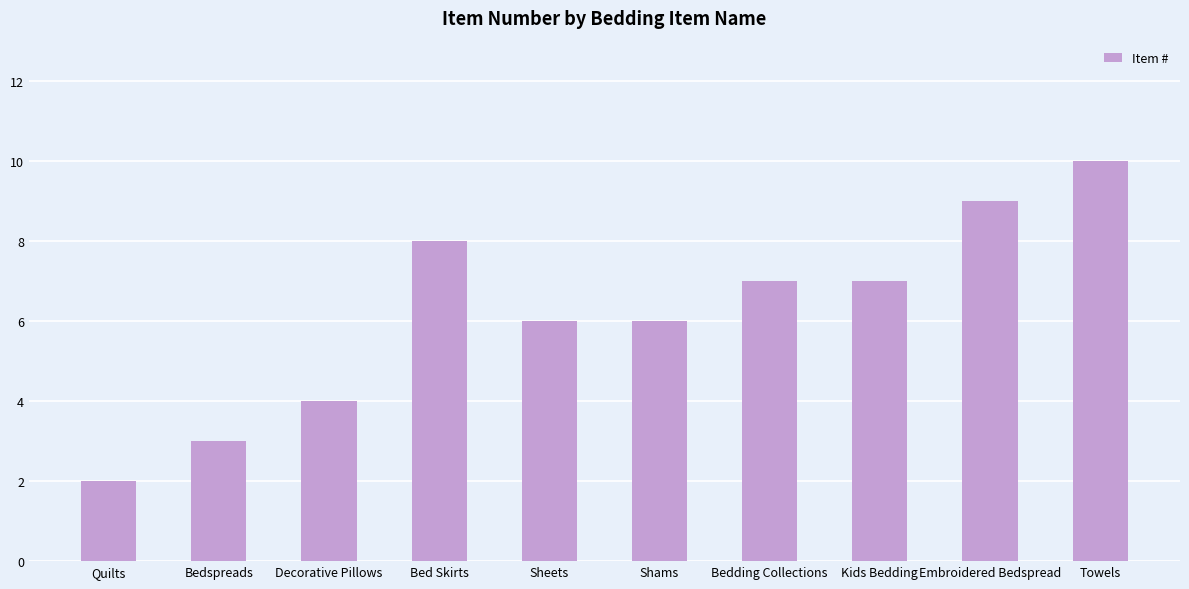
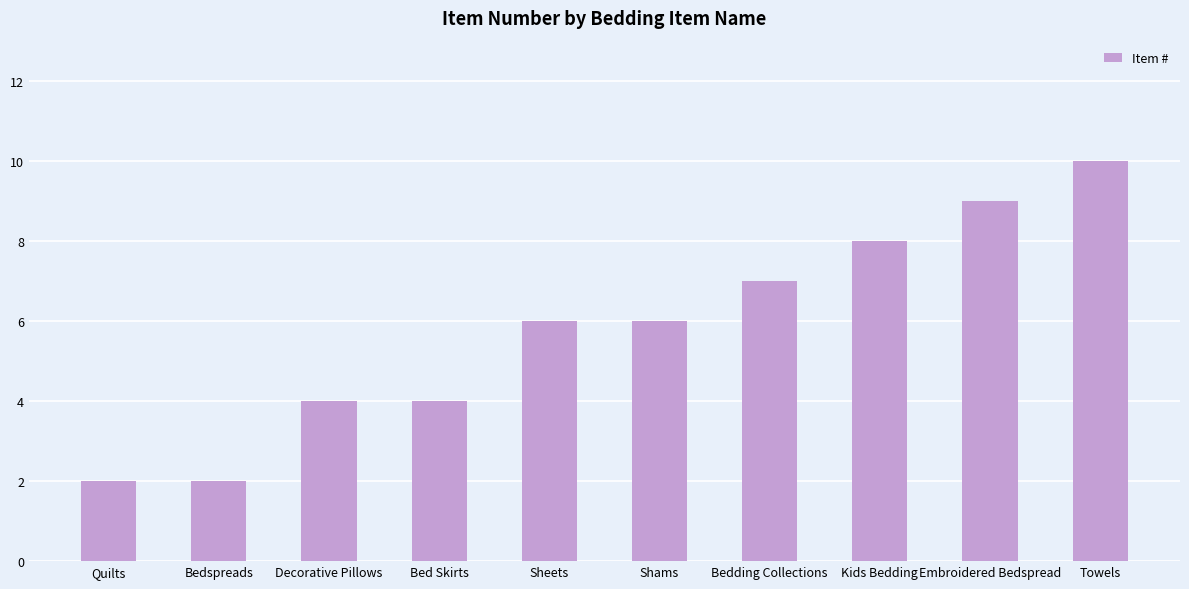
Bedspreads: 3 -> 2
Bed Skirts: 8 -> 4
Kids Bedding: 7 -> 8
